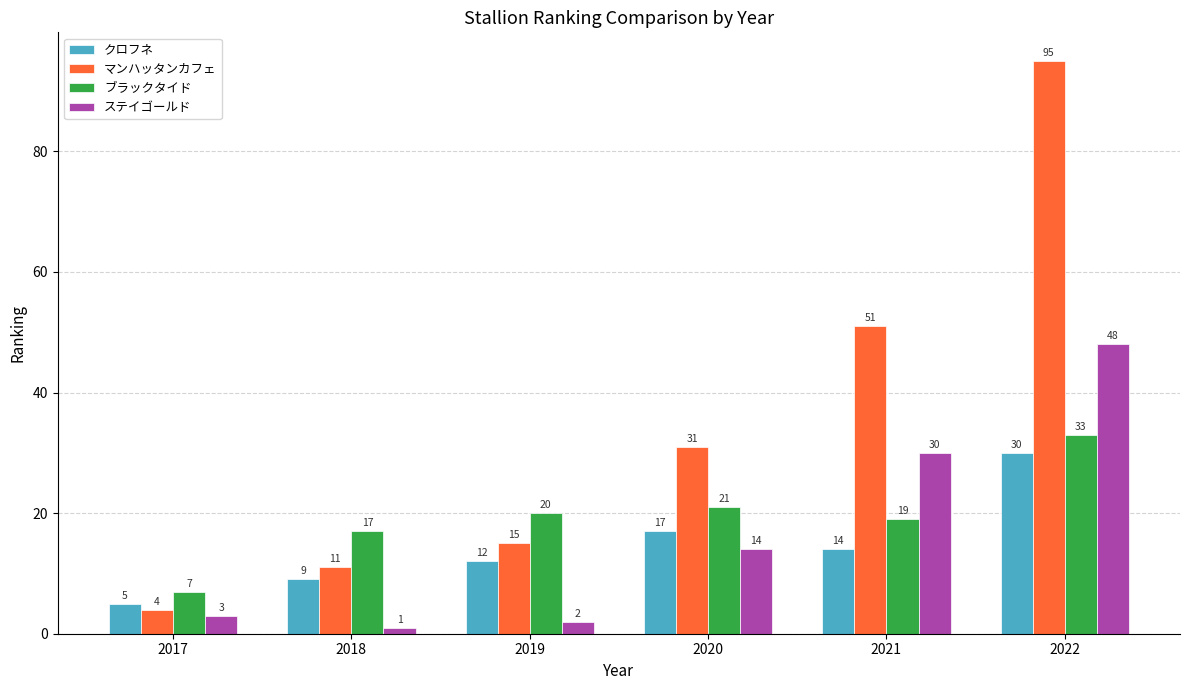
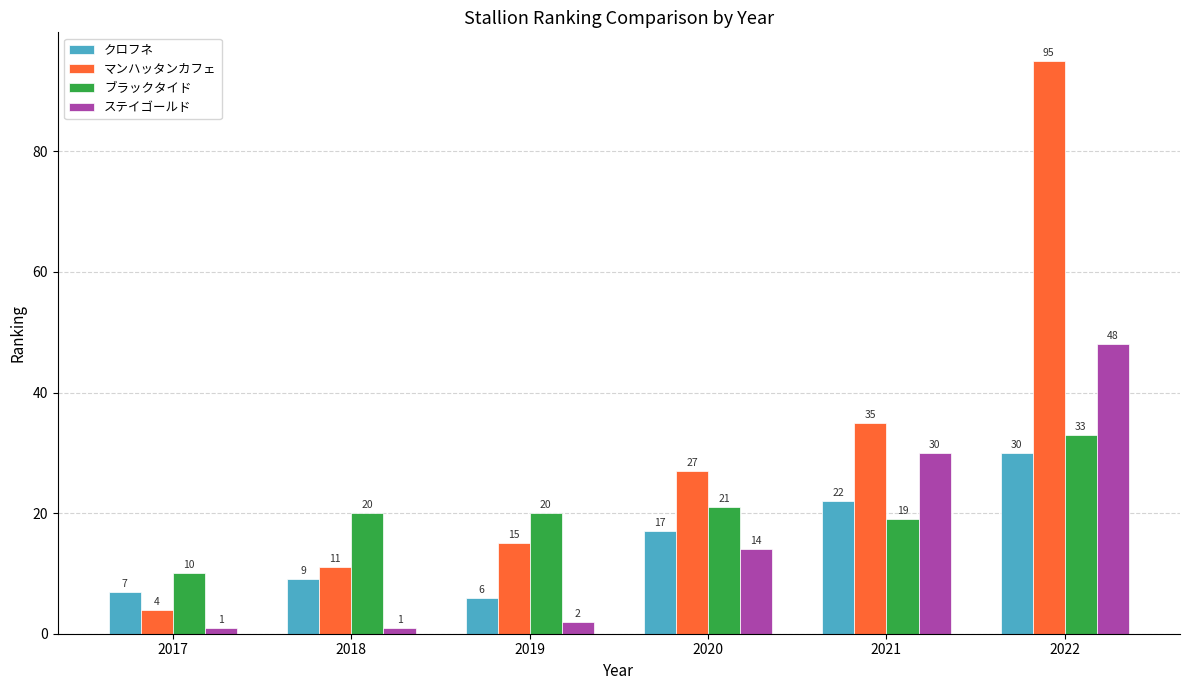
クロフネ, 2017: 5 -> 7
ブラックタイド, 2017: 7 -> 10
ステイゴールド, 2017: 3 -> 1
ブラックタイド, 2018: 17 -> 20
クロフネ, 2019: 12 -> 6
マンハッタンカフェ, 2020: 31 -> 27
クロフネ, 2021: 14 -> 22
マンハッタンカフェ, 2021: 51 -> 35
